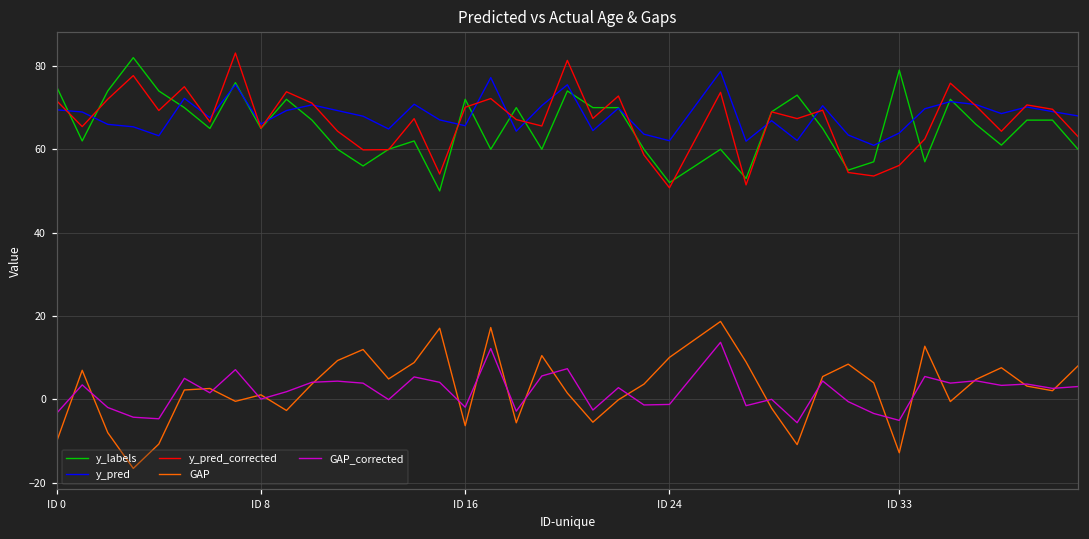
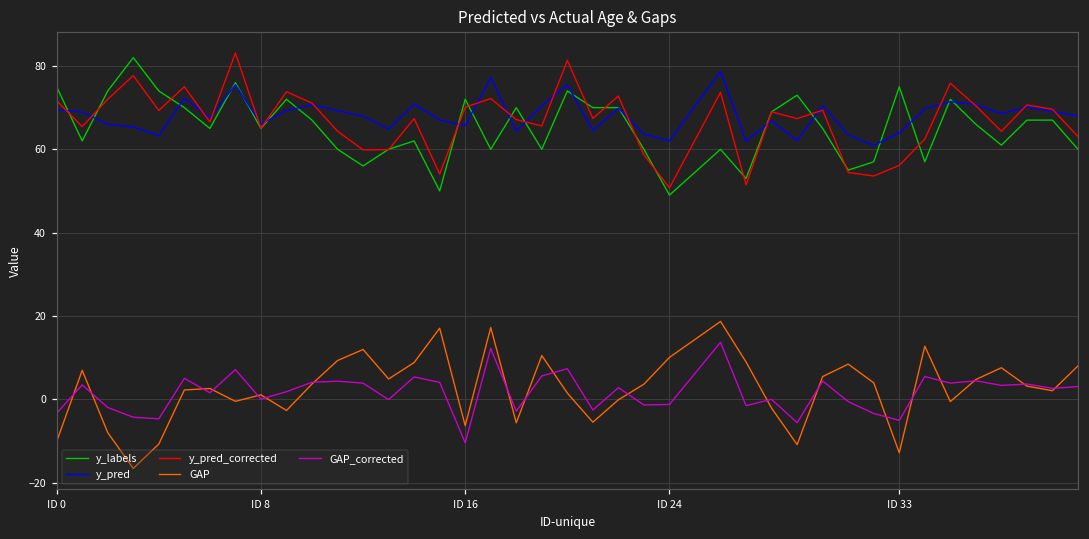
GAP_corrected, ID 16: -2 -> -10
y_labels, ID 24: 52 -> 49
y_labels, ID 33: 79 -> 75
